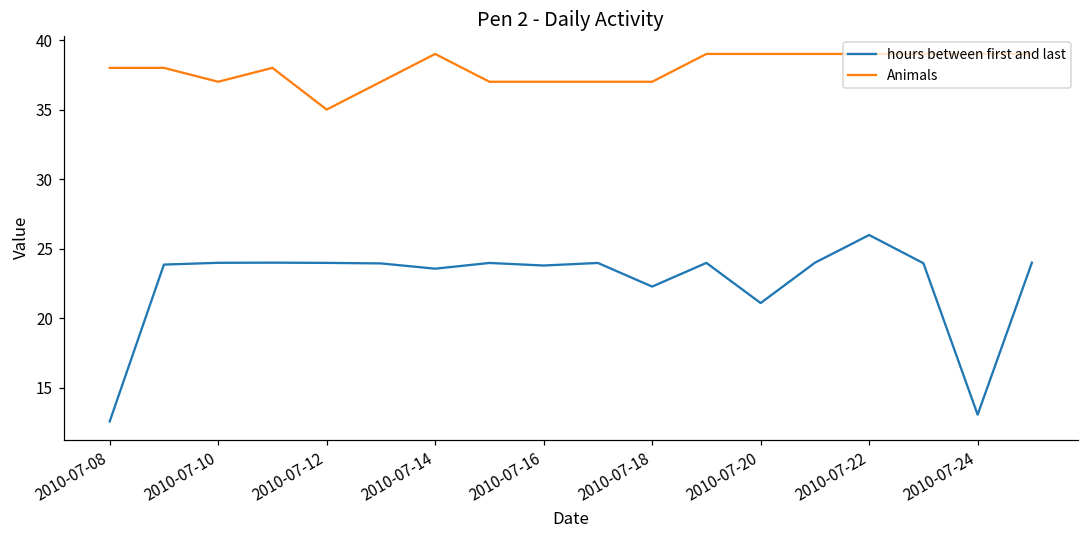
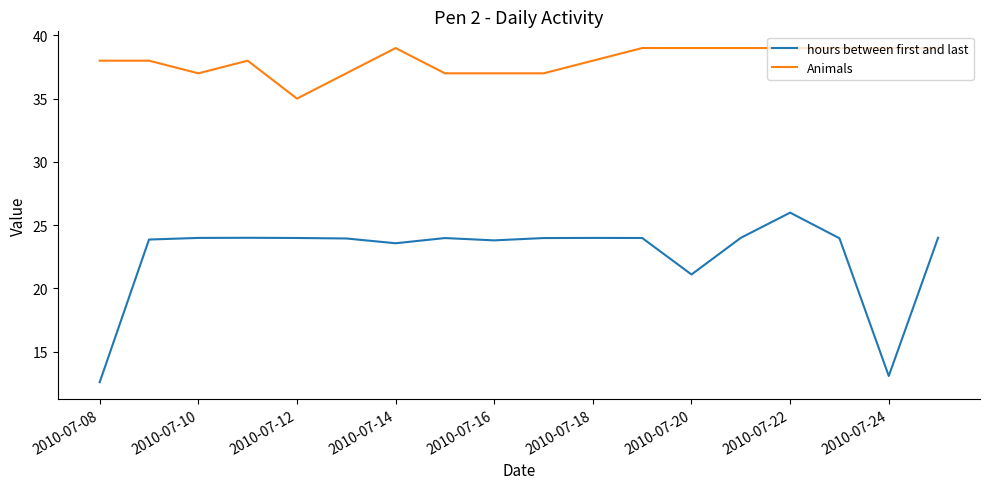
hours between first and last, 2010-07-18: 22.3 -> 24.0
Animals, 2010-07-18: 37 -> 38
